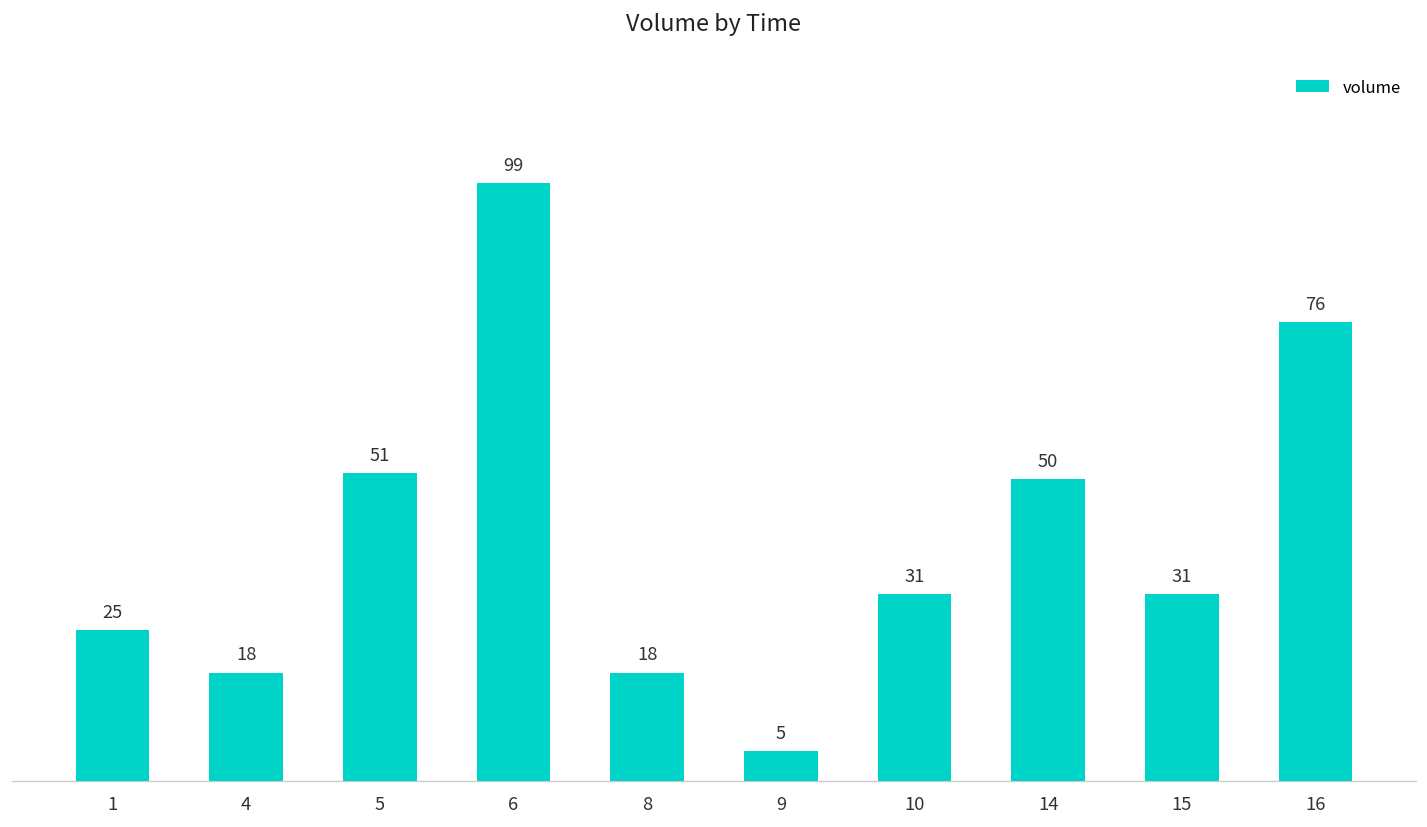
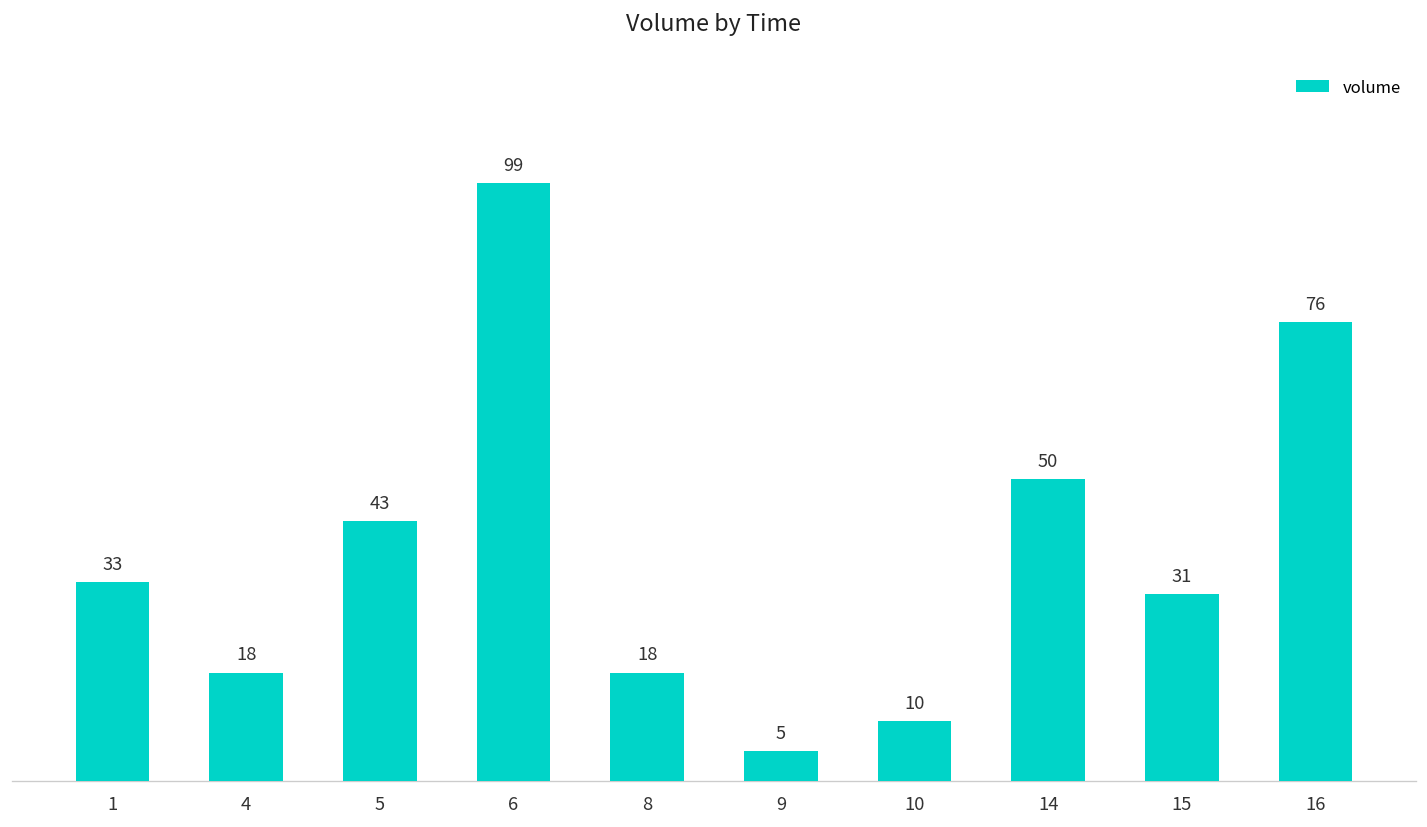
1: 25 -> 33
5: 51 -> 43
10: 31 -> 10
